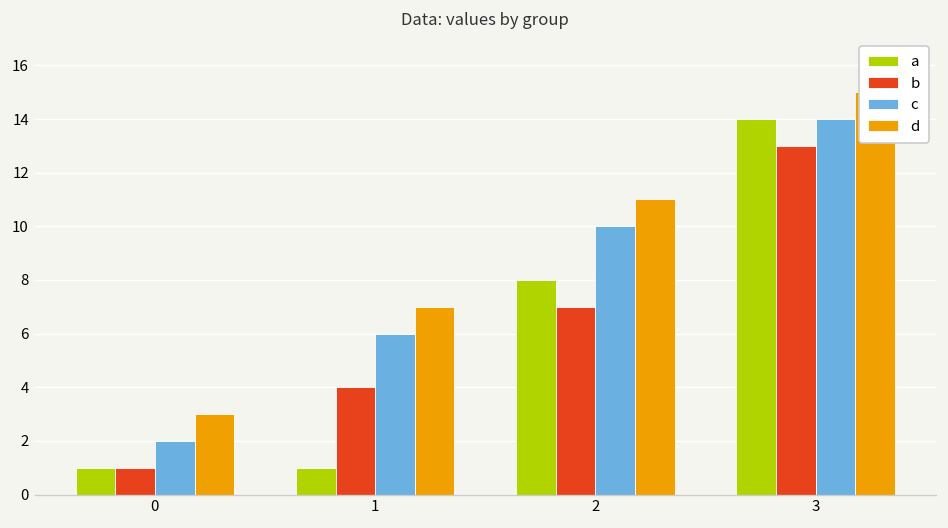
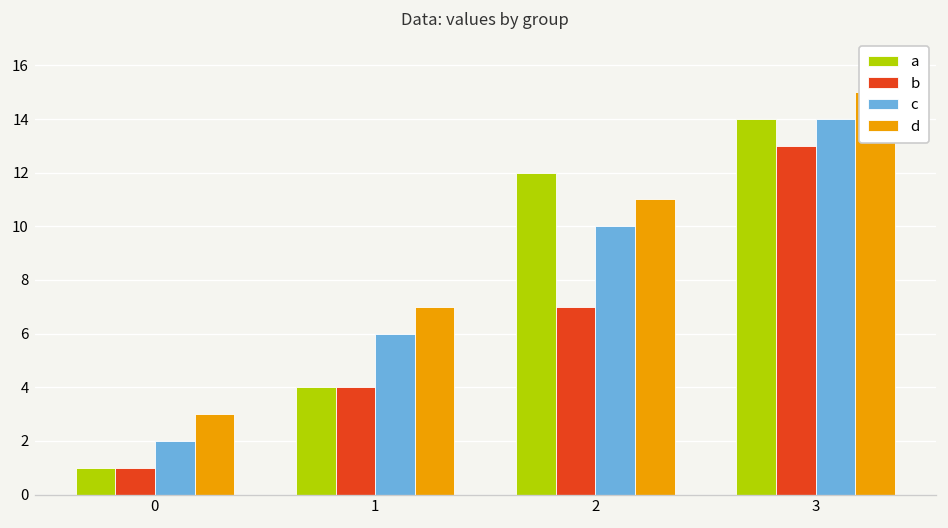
a, 1: 1 -> 4
a, 2: 8 -> 12
